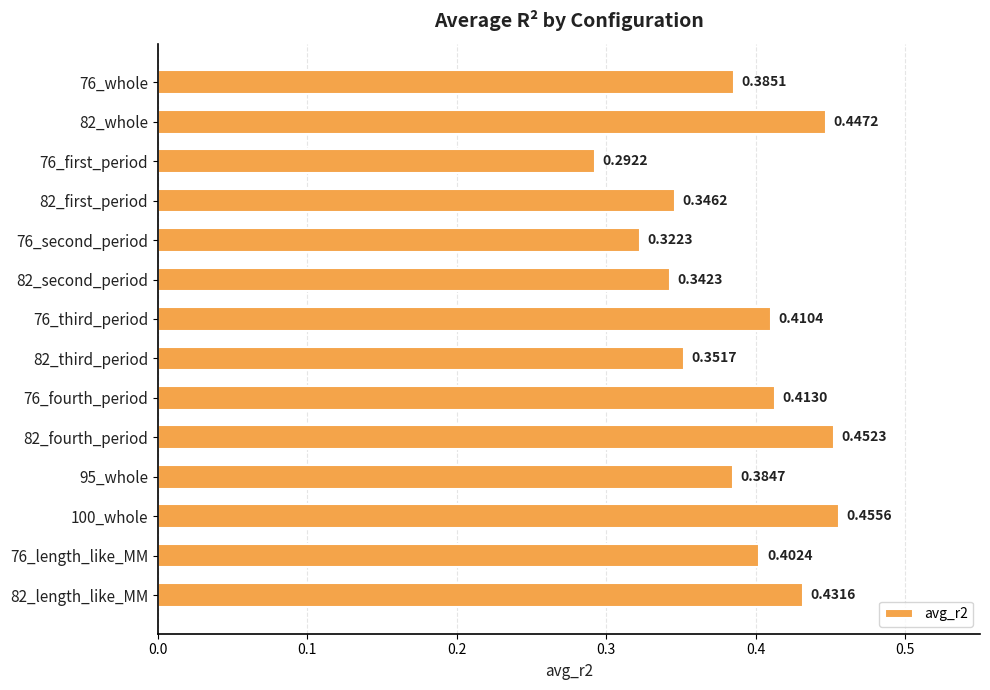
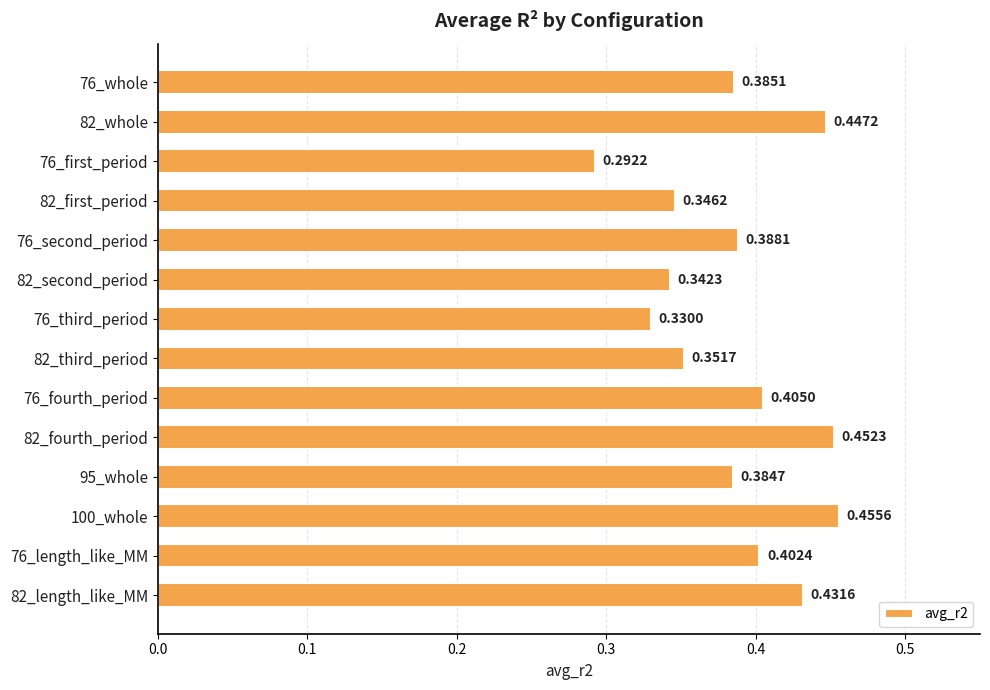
76_second_period: 0.3223 -> 0.3881
76_third_period: 0.4104 -> 0.3300
76_fourth_period: 0.4130 -> 0.4050
